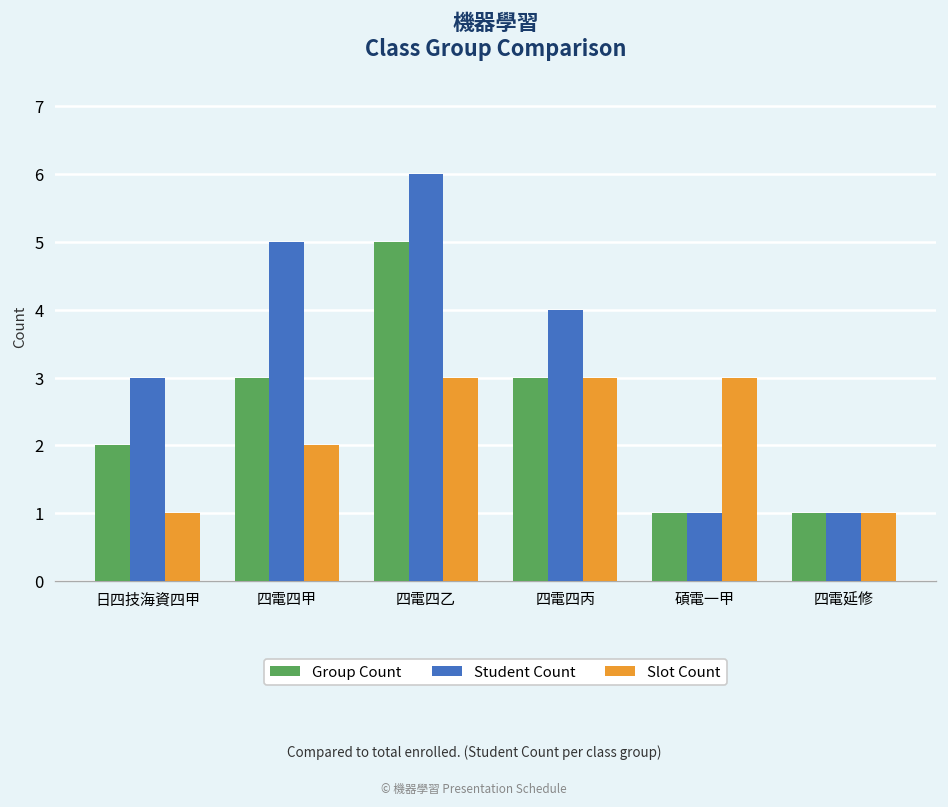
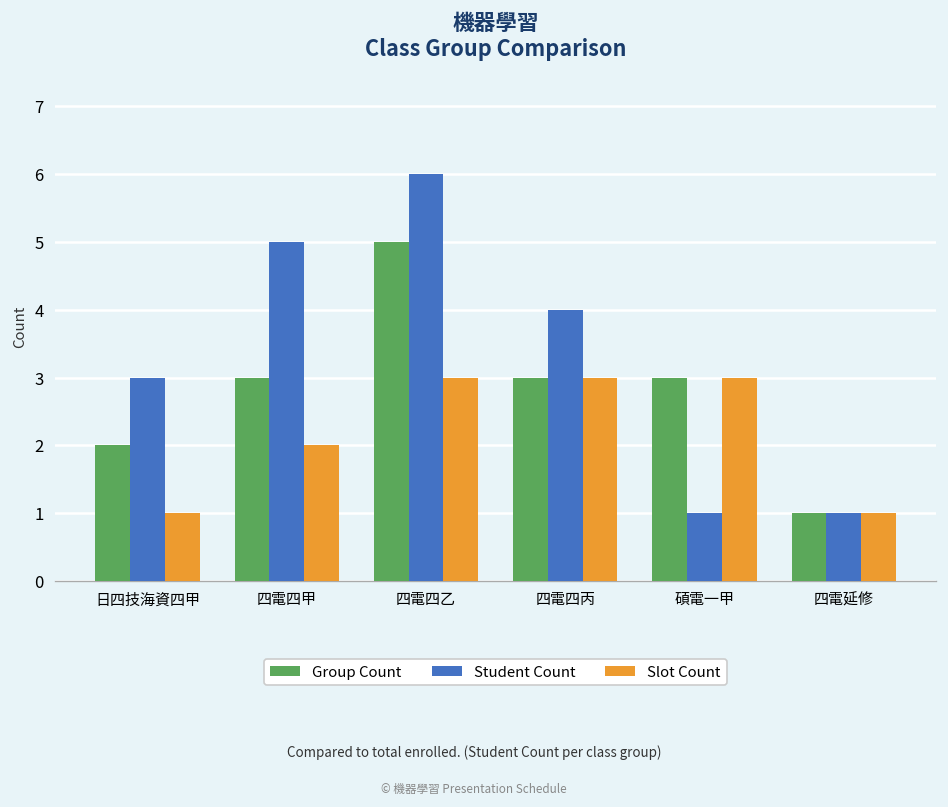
Group Count, 碩電一甲: 1 -> 3
